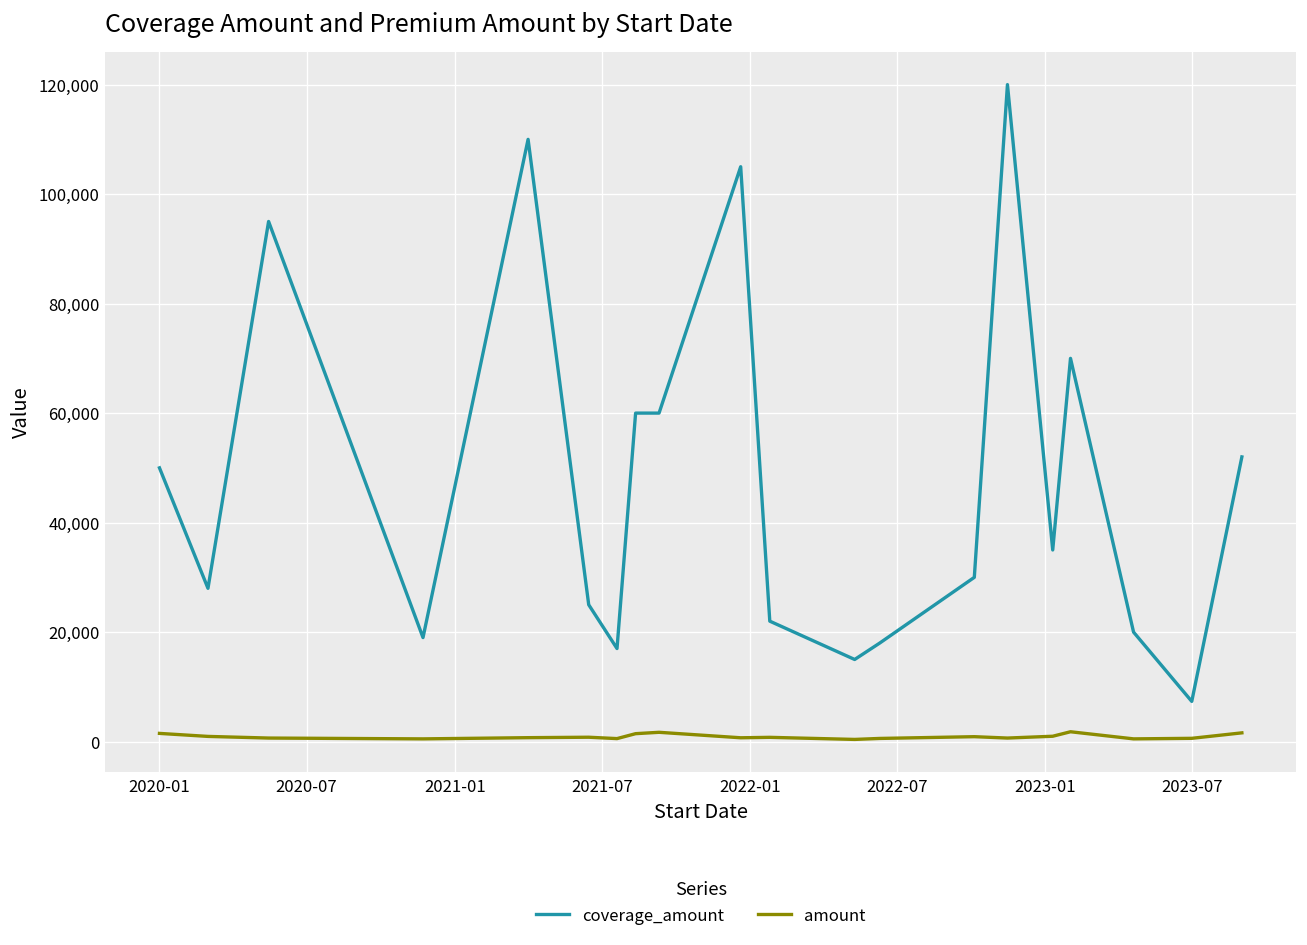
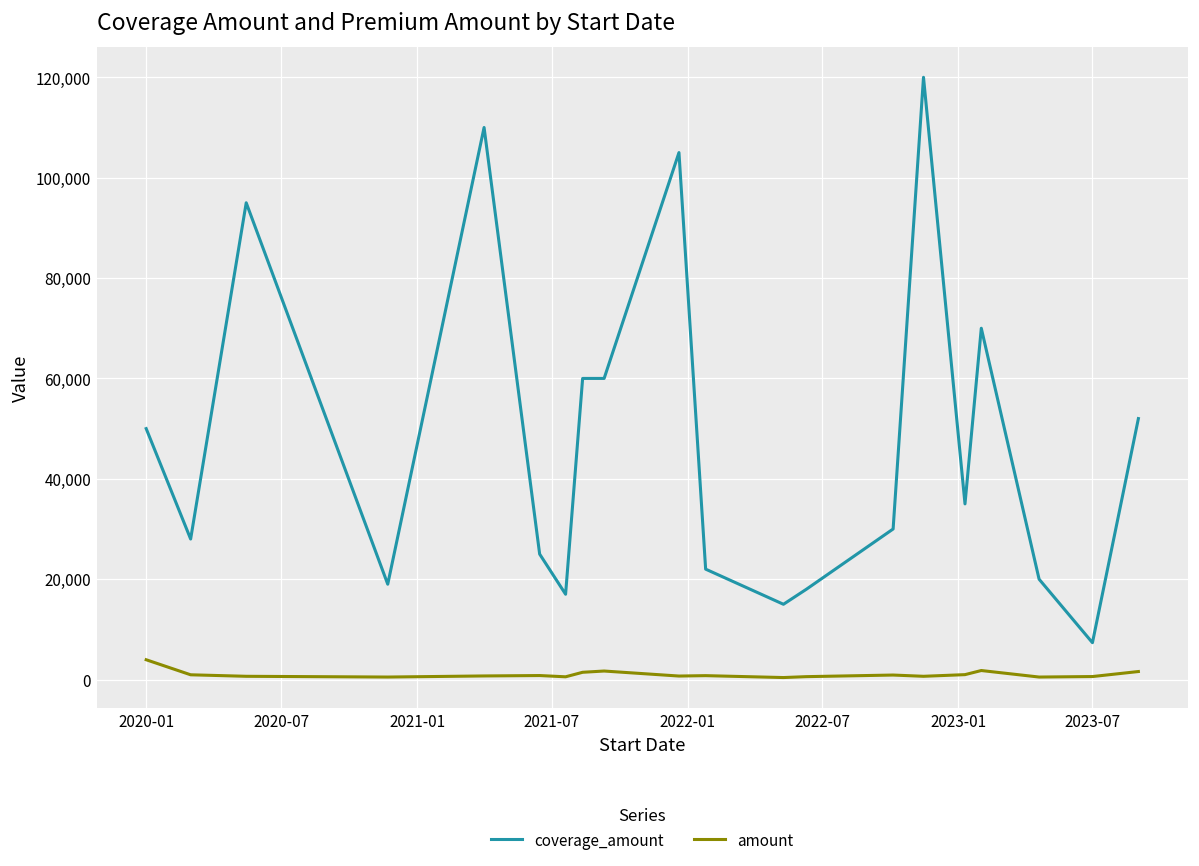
amount, 2020-01: 2,000 -> 4,000
